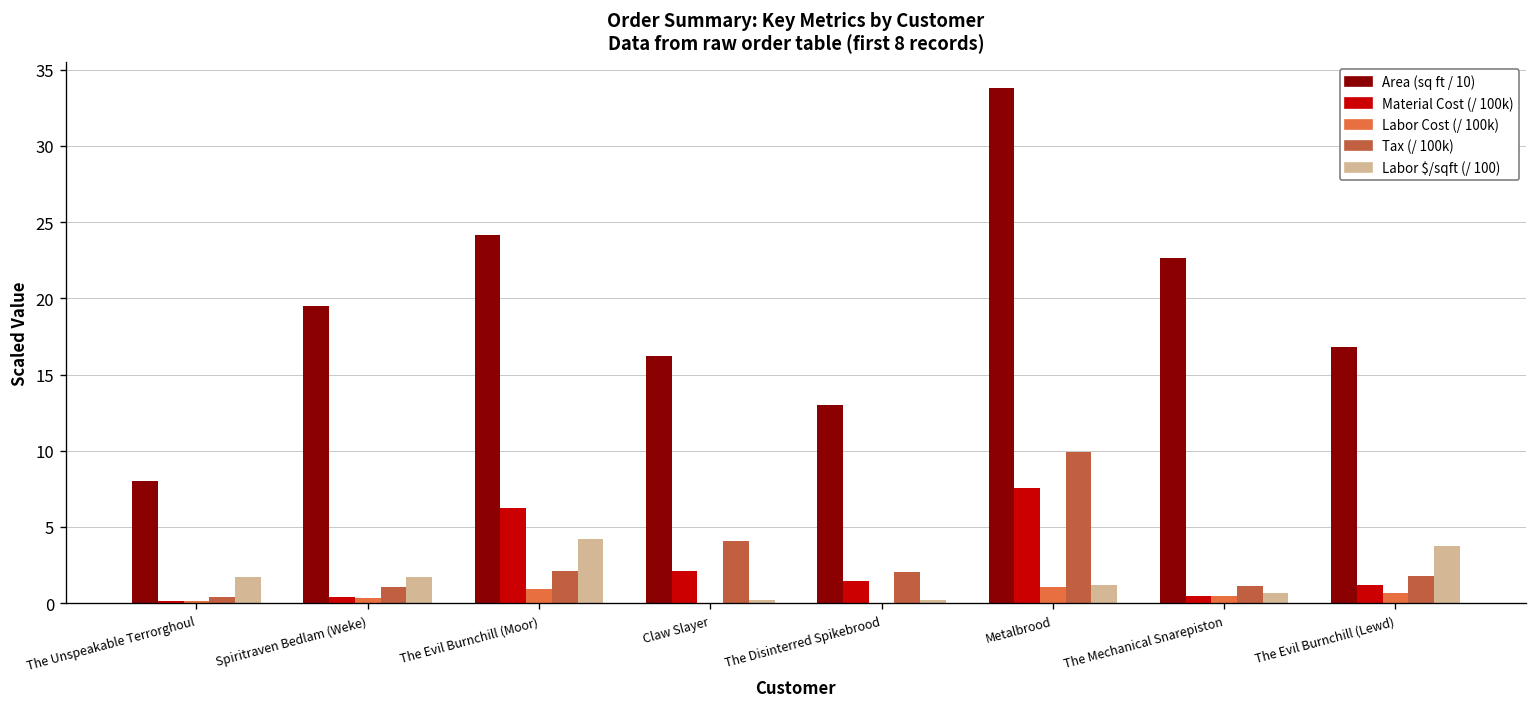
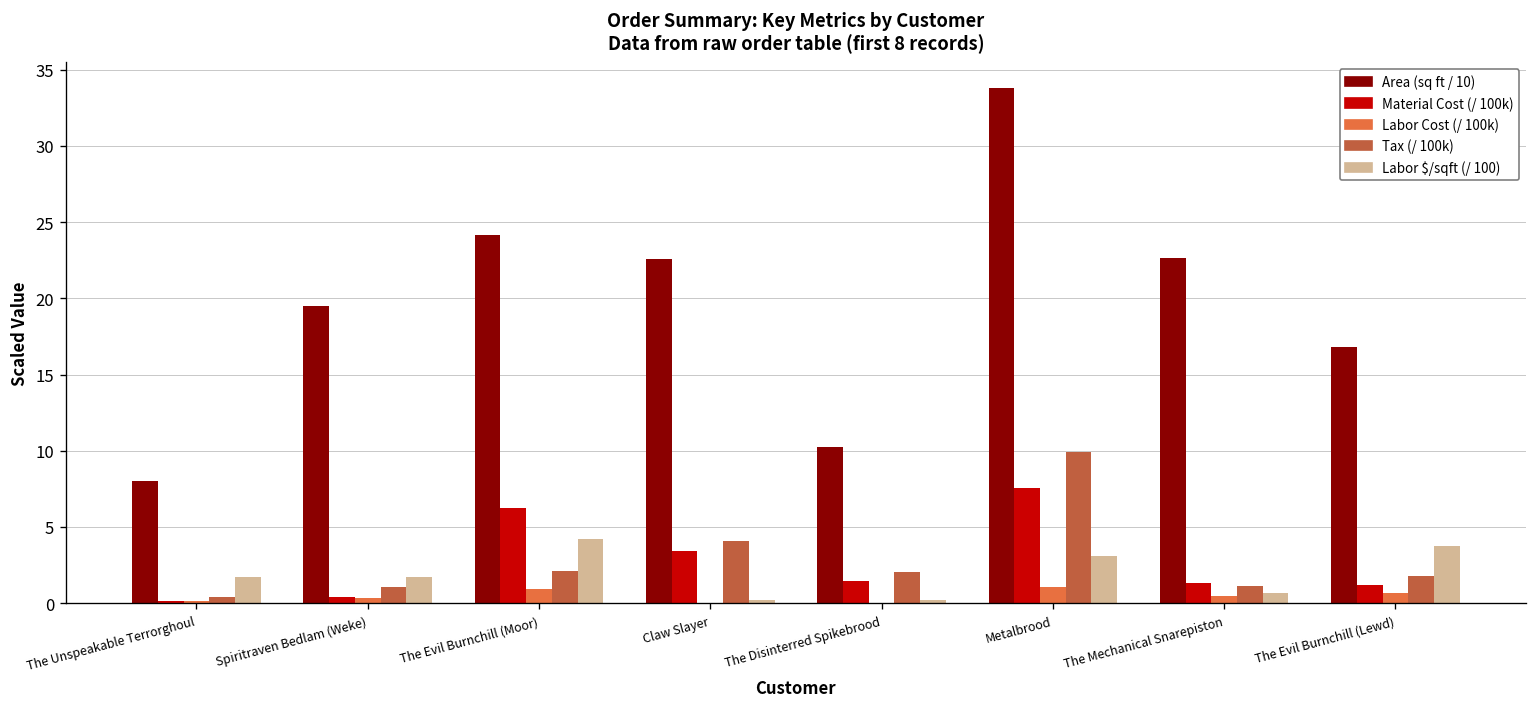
Area (sq ft / 10), Claw Slayer: 16.2 -> 22.6
Material Cost (/ 100k), Claw Slayer: 2.1 -> 3.4
Area (sq ft / 10), The Disinterred Spikebrood: 13.0 -> 10.3
Labor $/sqft (/ 100), Metalbrood: 1.2 -> 3.1
Material Cost (/ 100k), The Mechanical Snarepiston: 0.4 -> 1.3
